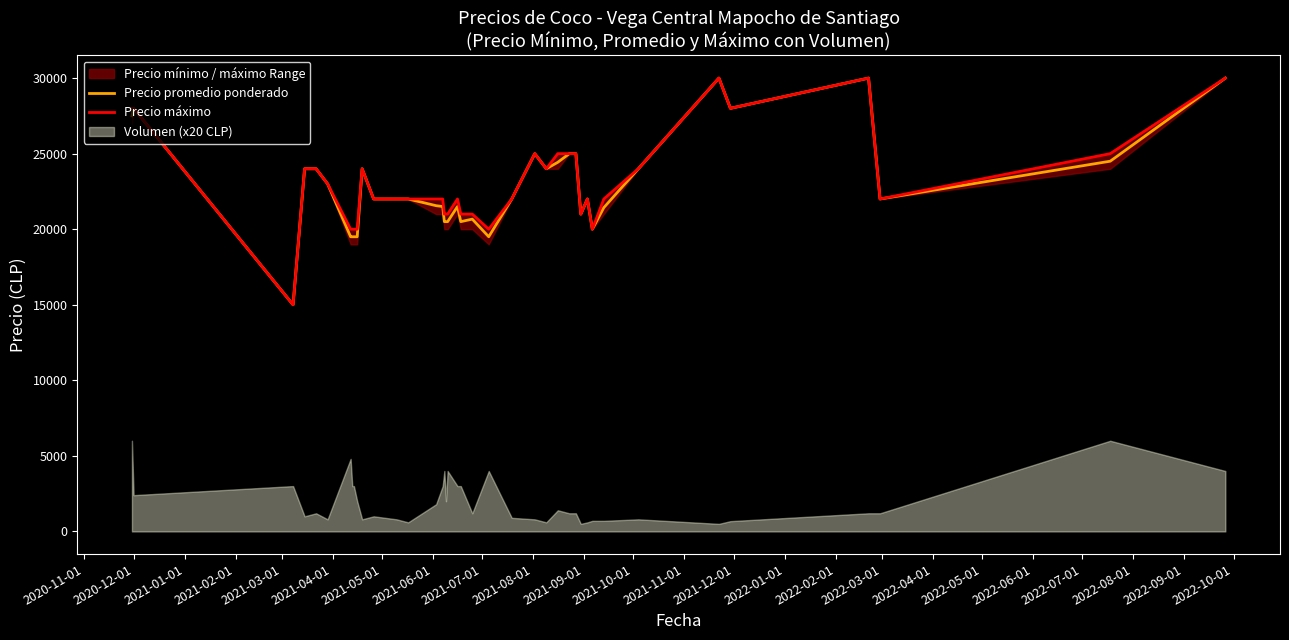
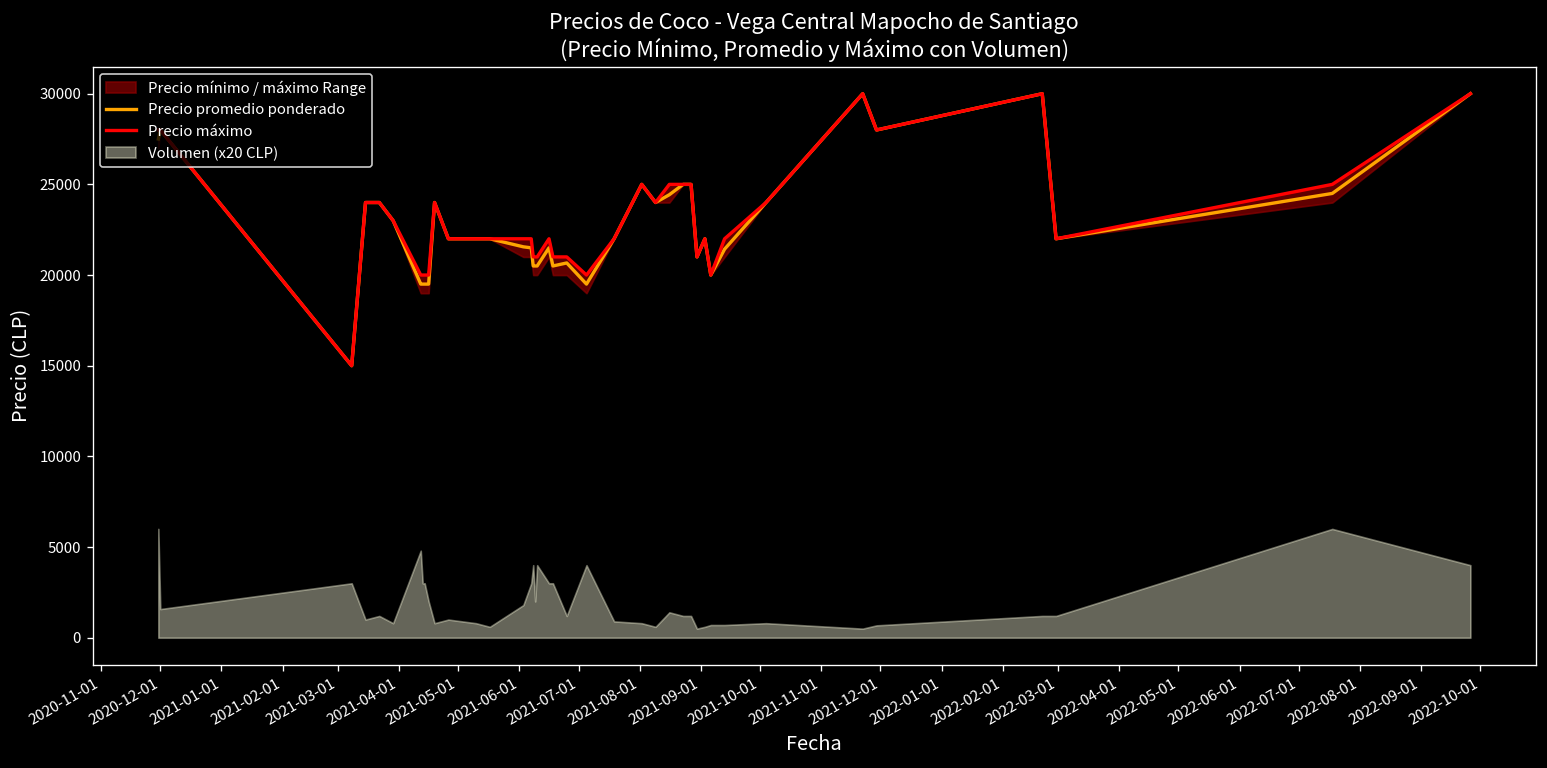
Volumen (x20 CLP), 2020-12-01: 2400 -> 1600
